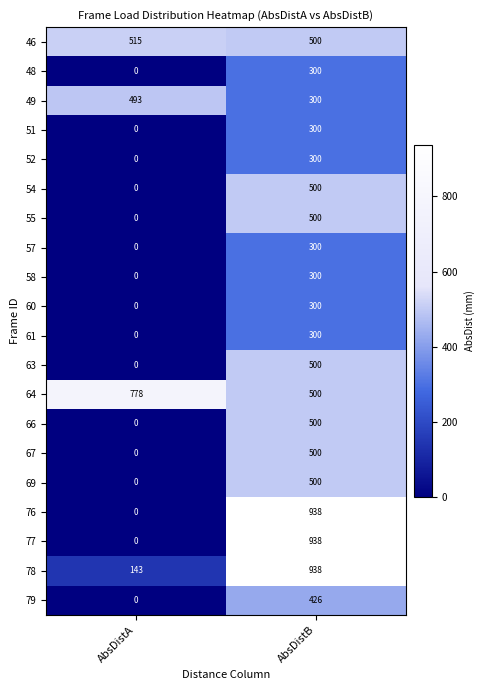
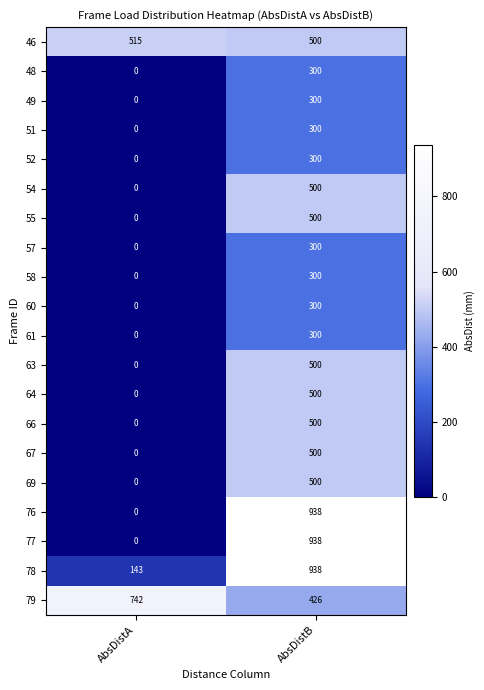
49, AbsDistA: 493 -> 0
64, AbsDistA: 778 -> 0
79, AbsDistA: 0 -> 742
